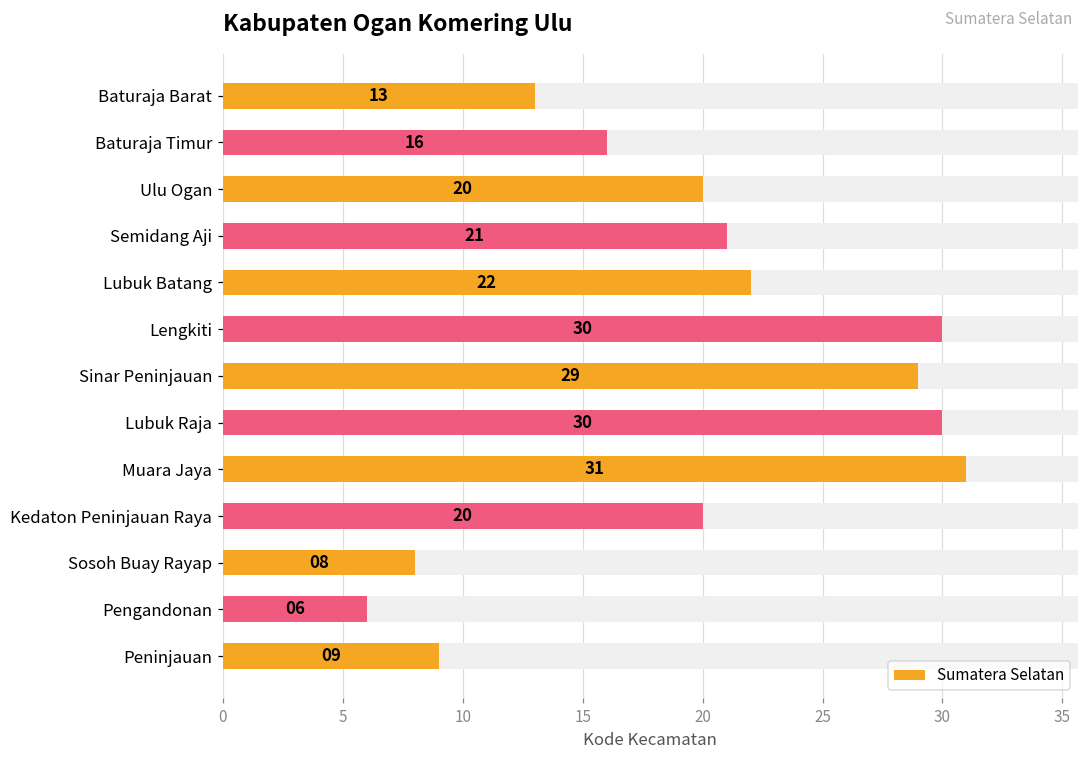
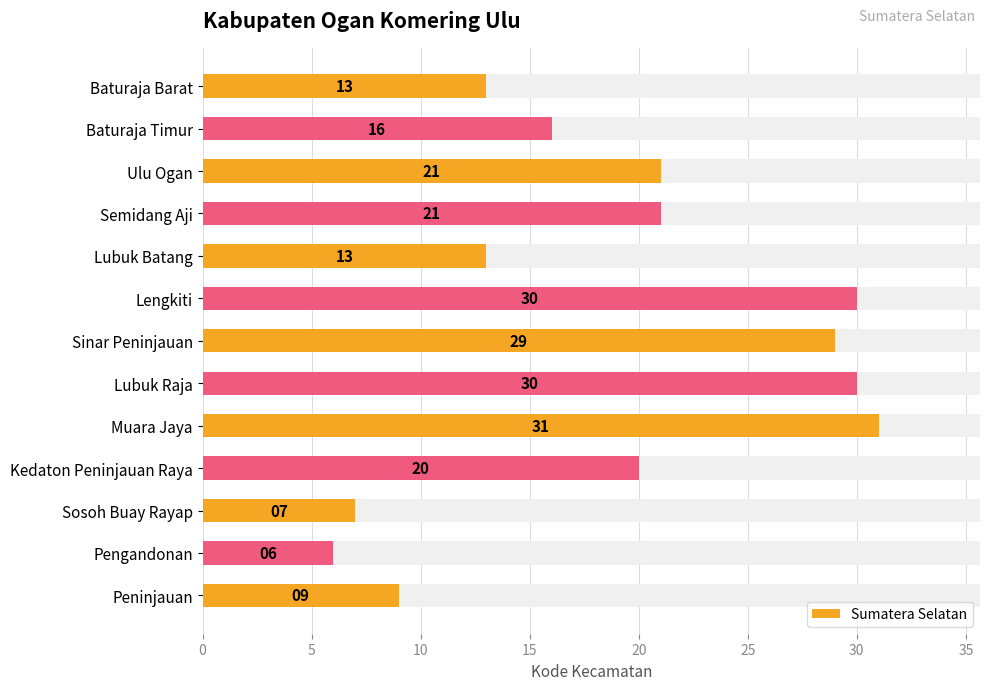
Sumatera Selatan, Ulu Ogan: 20 -> 21
Sumatera Selatan, Lubuk Batang: 22 -> 13
Sumatera Selatan, Sosoh Buay Rayap: 08 -> 07
